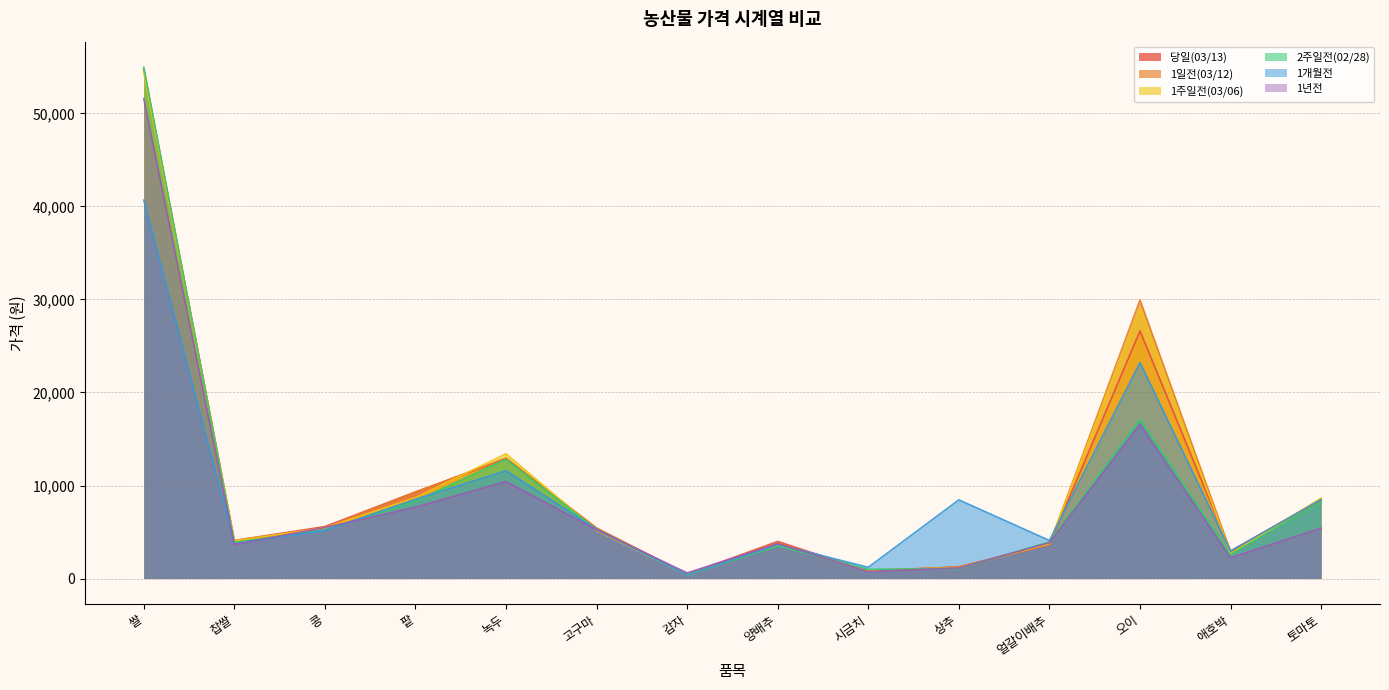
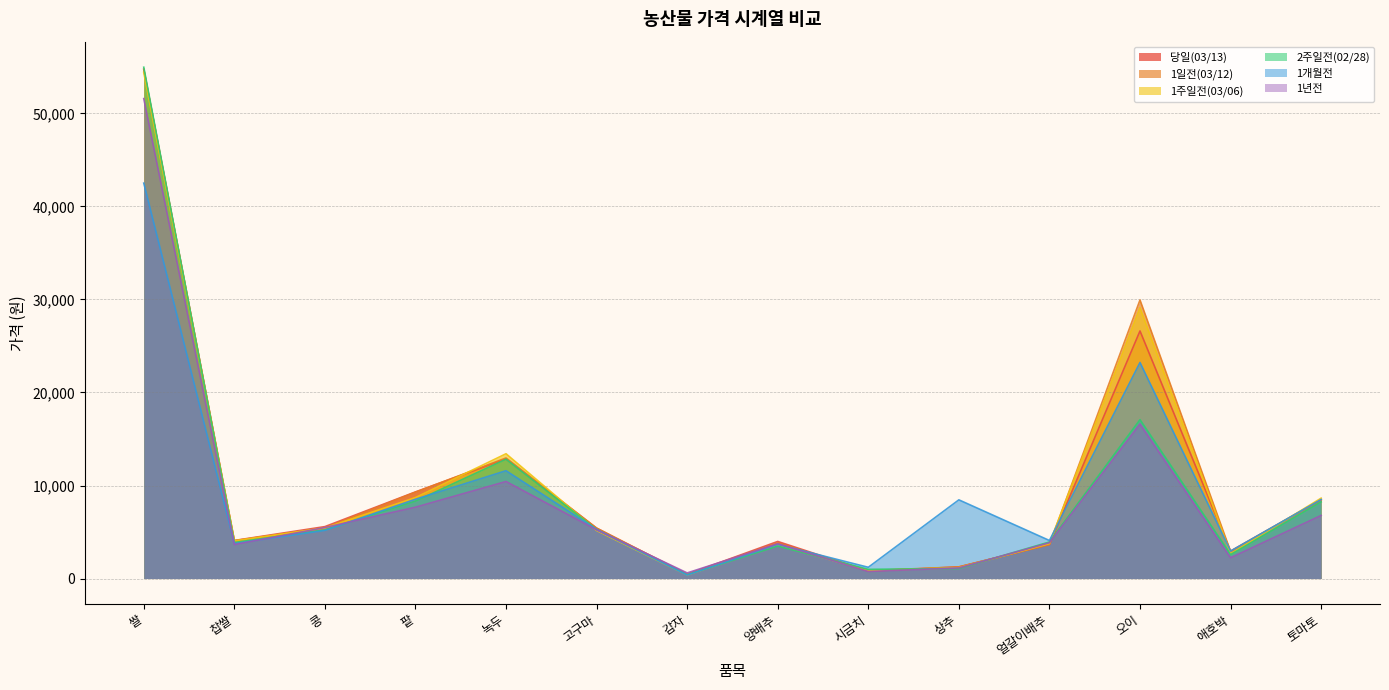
1개월전, 쌀: 41,000 -> 43,000
1년전, 토마토: 5,000 -> 7,000
